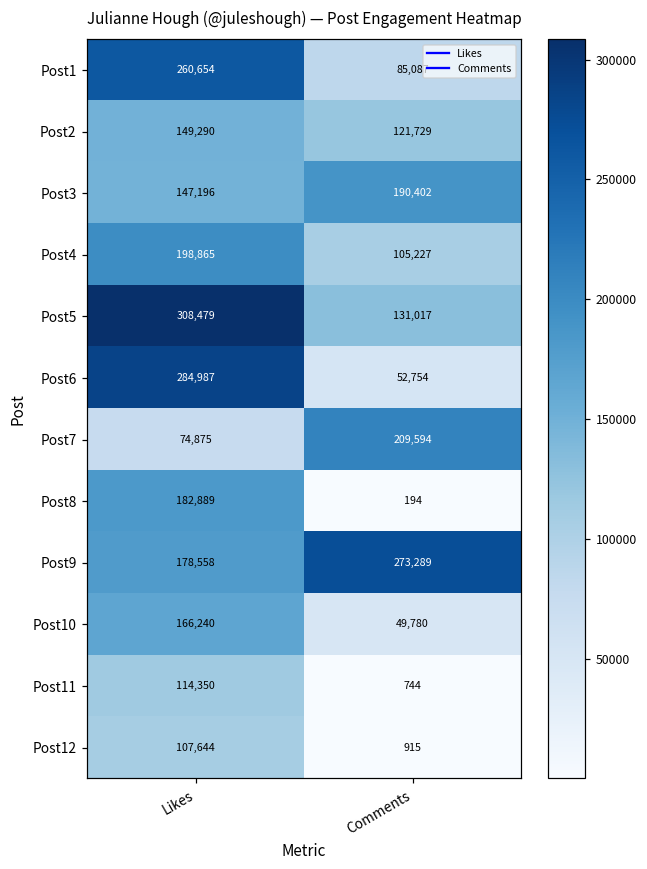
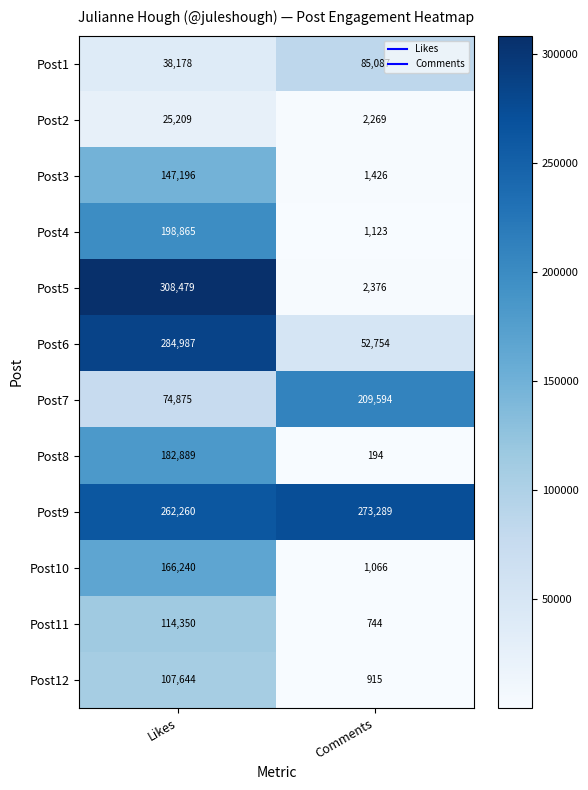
Post1, Likes: 260,654 -> 38,178
Post2, Likes: 149,290 -> 25,209
Post2, Comments: 121,729 -> 2,269
Post3, Comments: 190,402 -> 1,426
Post4, Comments: 105,227 -> 1,123
Post5, Comments: 131,017 -> 2,376
Post9, Likes: 178,558 -> 262,260
Post10, Comments: 49,780 -> 1,066
